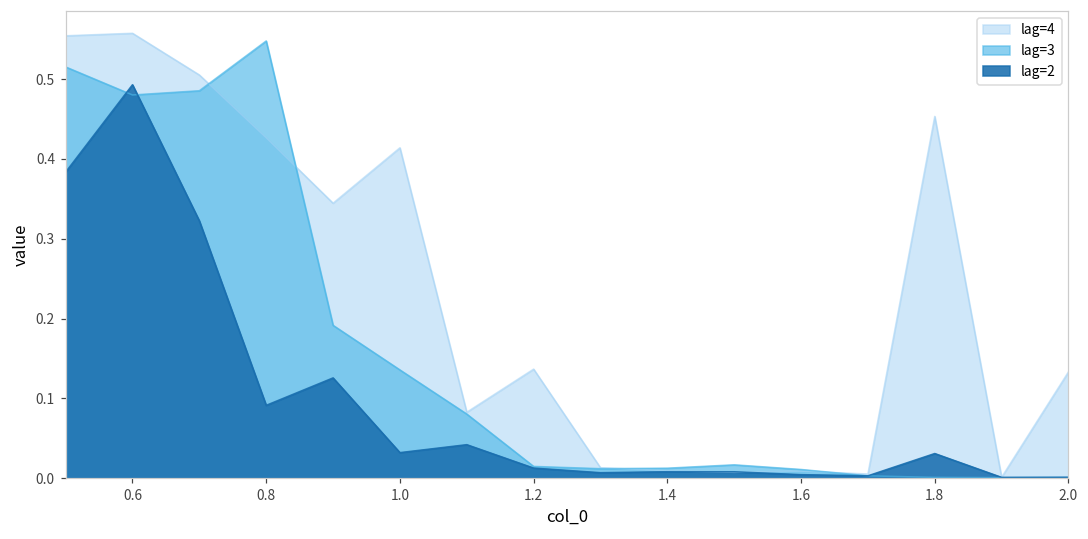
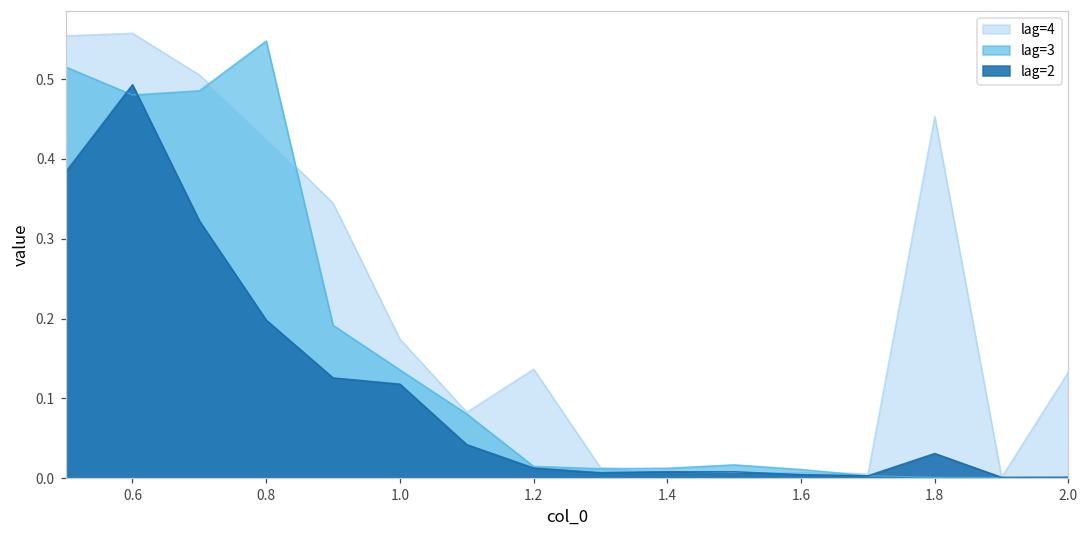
lag=2, 0.8: 0.09 -> 0.20
lag=4, 1.0: 0.41 -> 0.17
lag=2, 1.0: 0.03 -> 0.12
